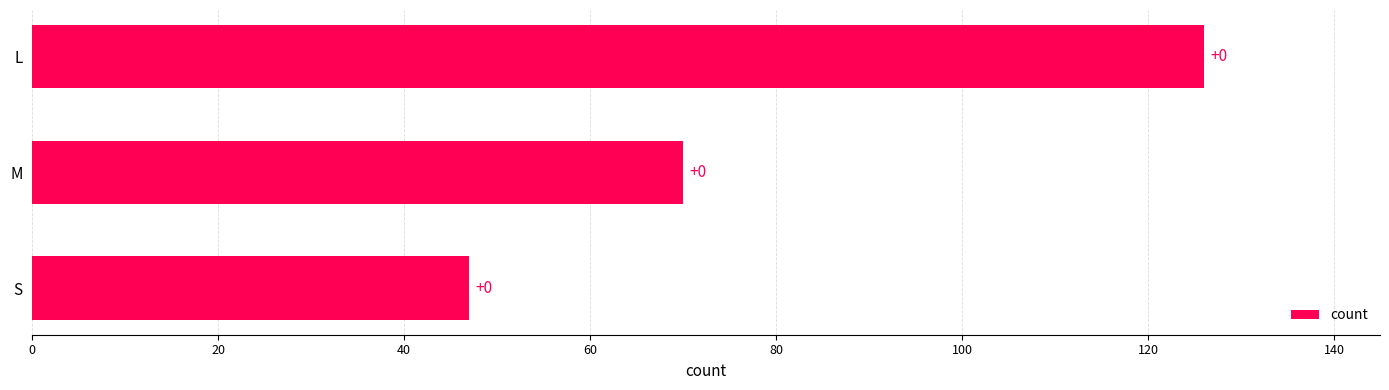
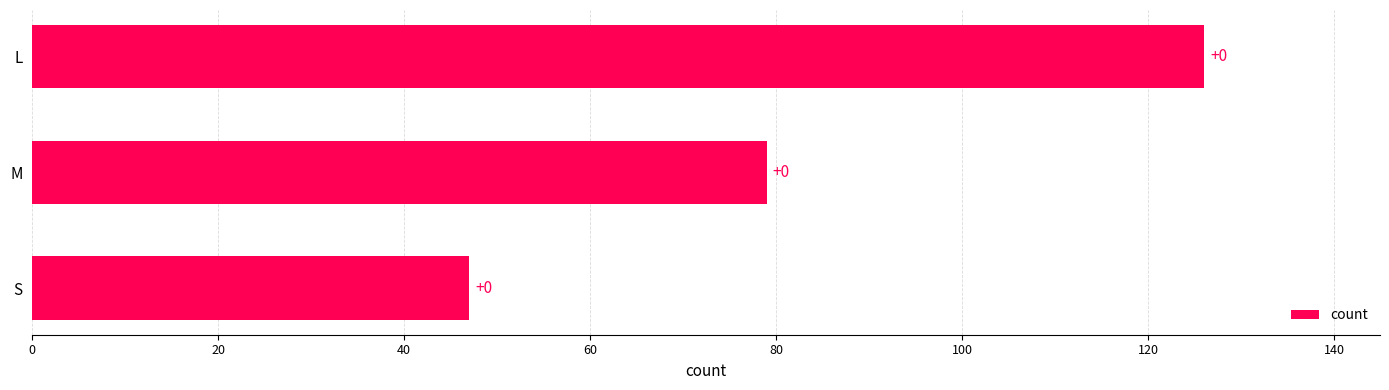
M: 70 -> 79
